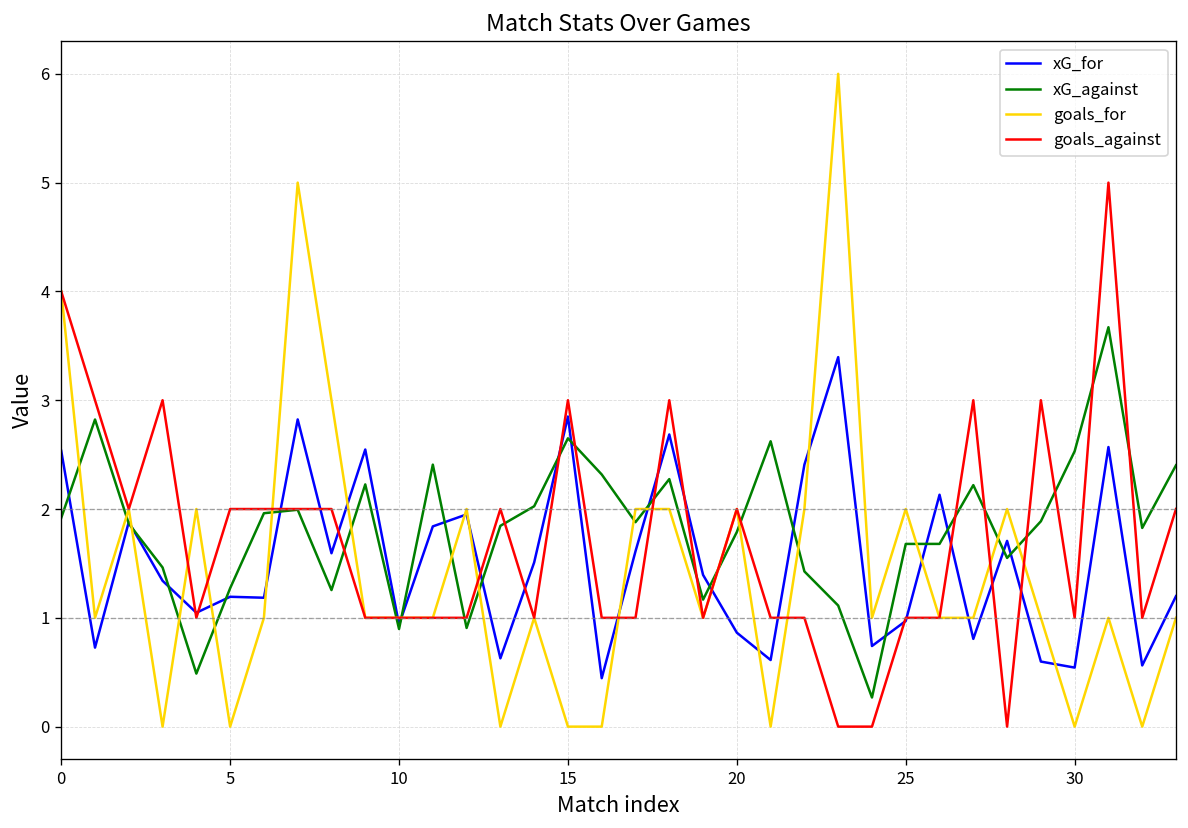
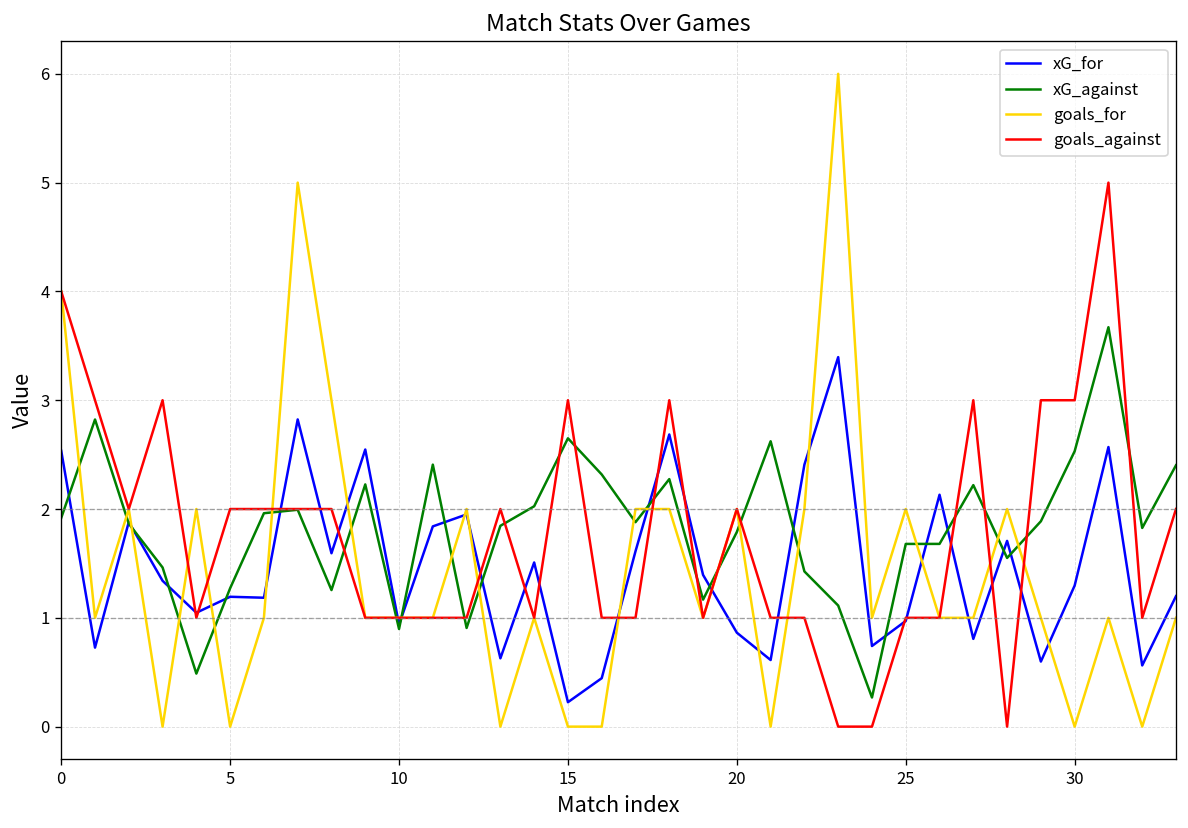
xG_for, 15: 2.9 -> 0.2
xG_for, 30: 0.5 -> 1.3
goals_against, 30: 1 -> 3
